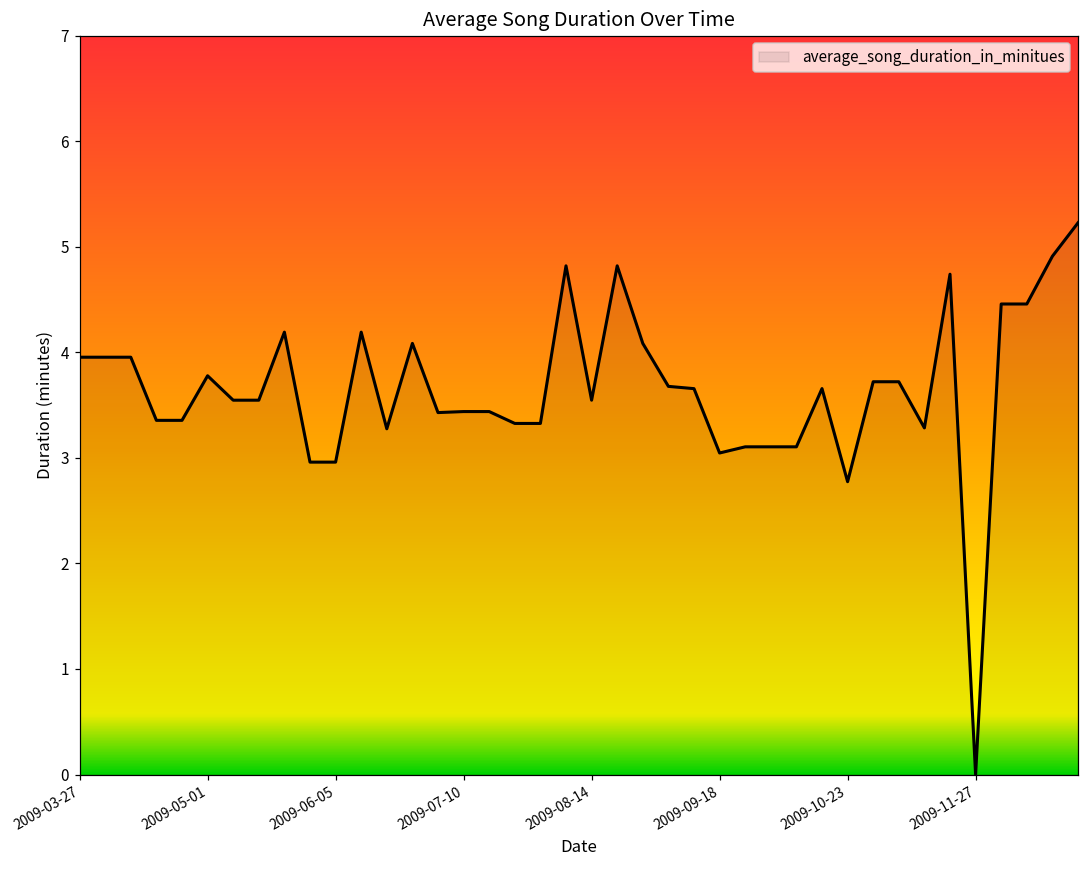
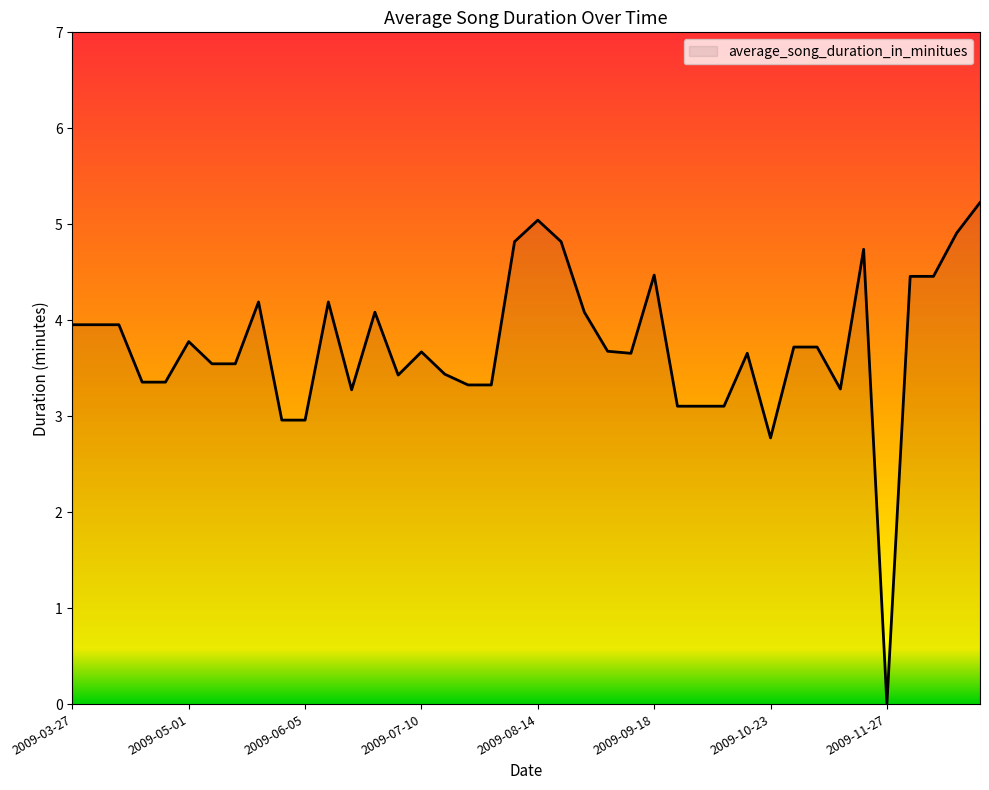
2009-07-10: 3.4 -> 3.7
2009-08-14: 3.5 -> 5.0
2009-09-18: 3.0 -> 4.5
